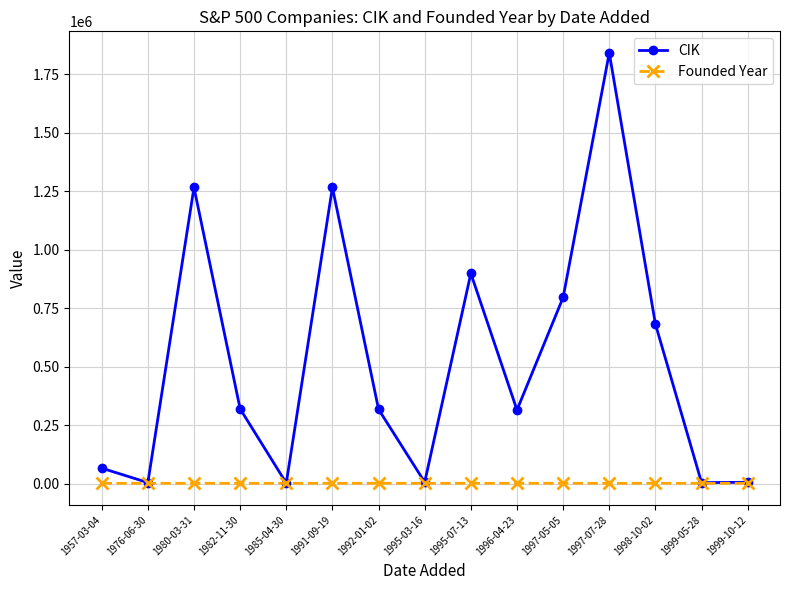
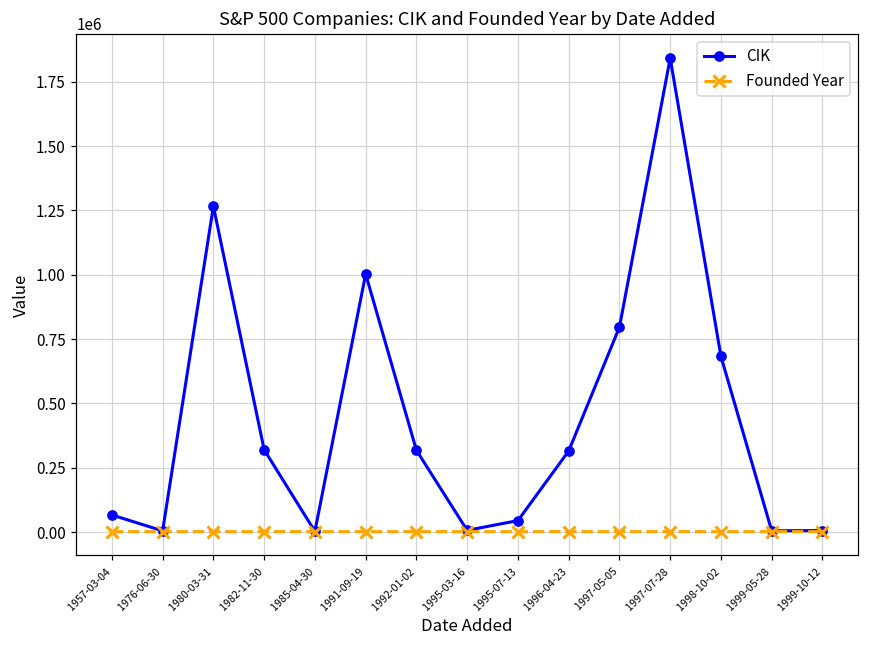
CIK, 1991-09-19: 1270000 -> 1000000
CIK, 1995-07-13: 900000 -> 40000
